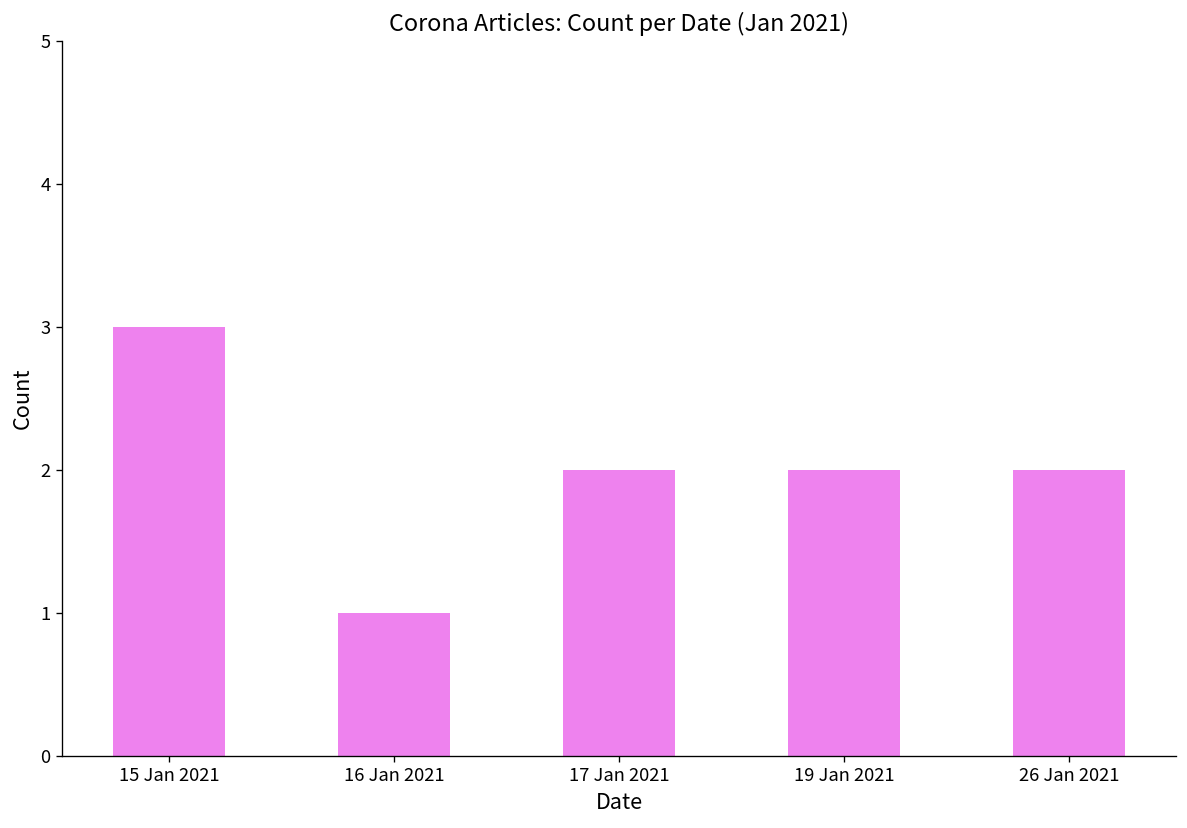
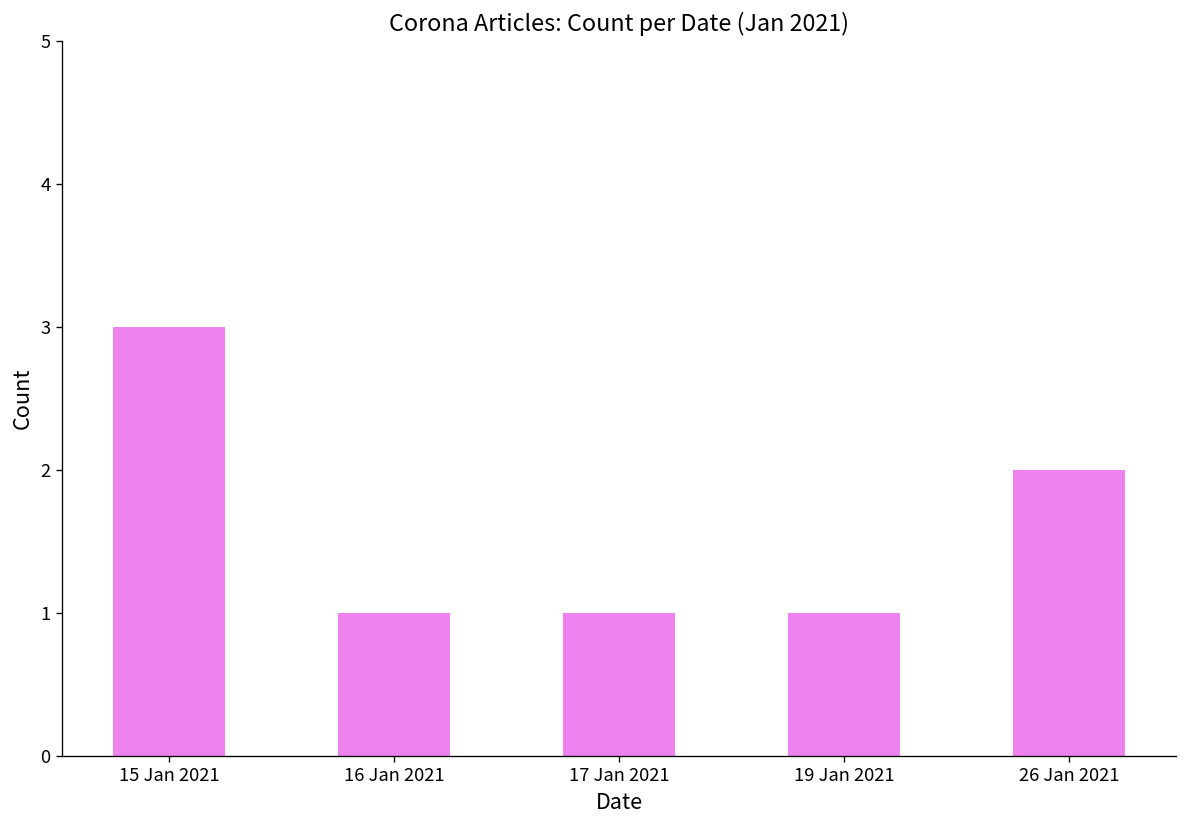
17 Jan 2021: 2 -> 1
19 Jan 2021: 2 -> 1
